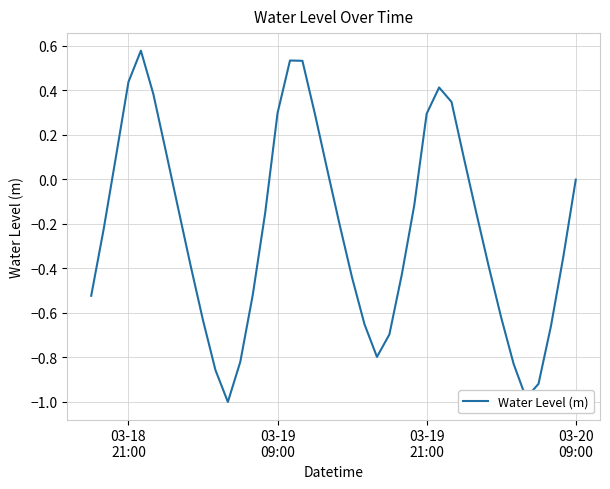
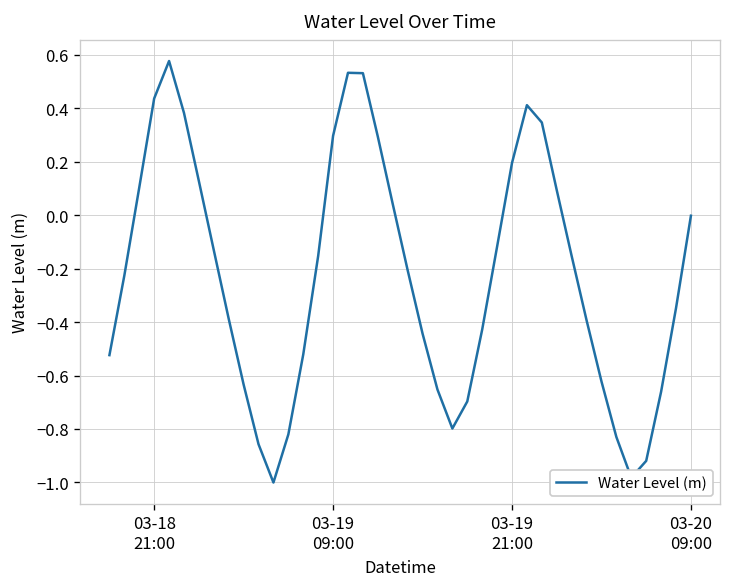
03-19 21:00: 0.29 -> 0.20
